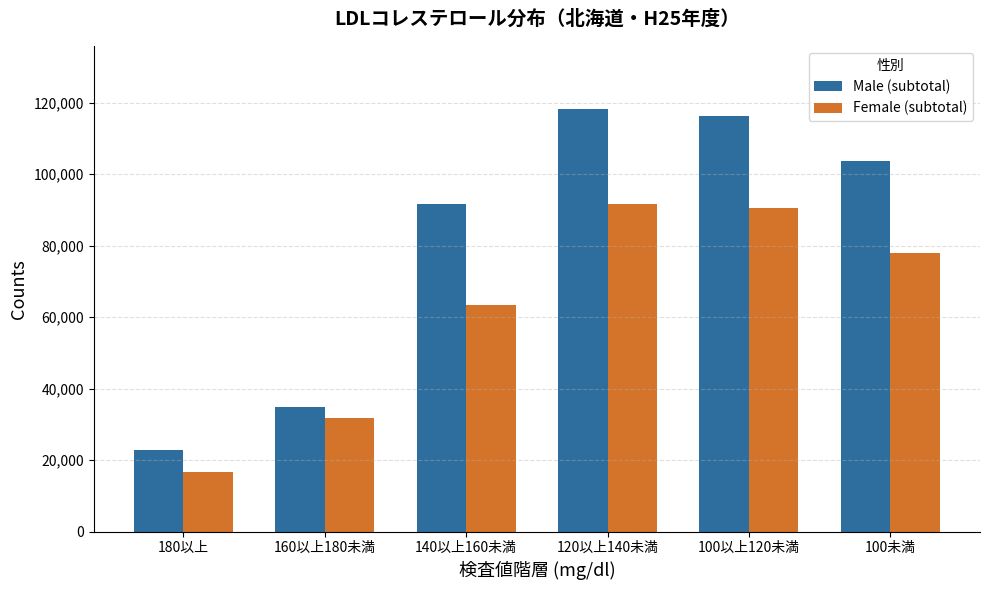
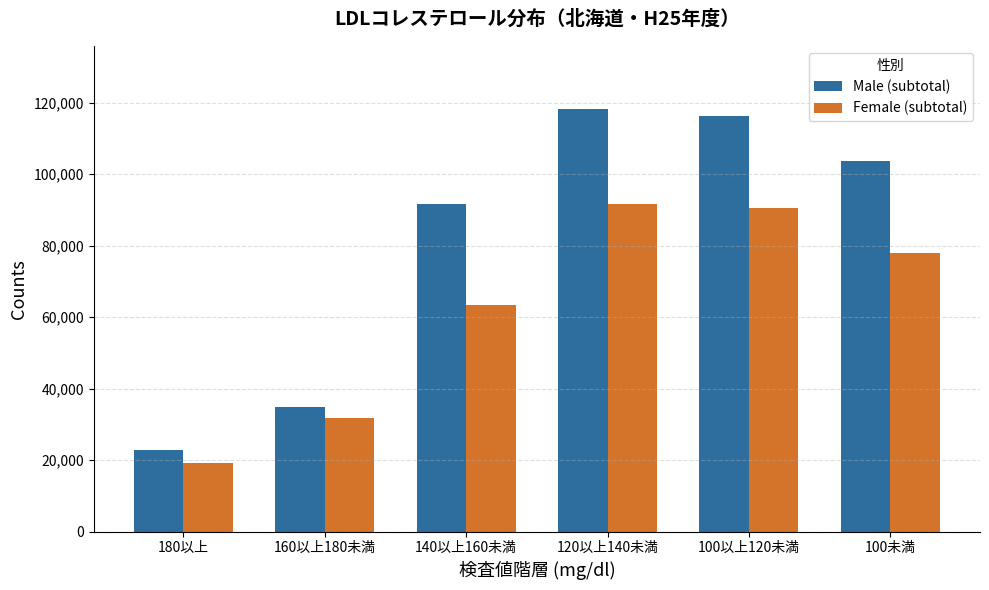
Female (subtotal), 180以上: 17,000 -> 19,000
